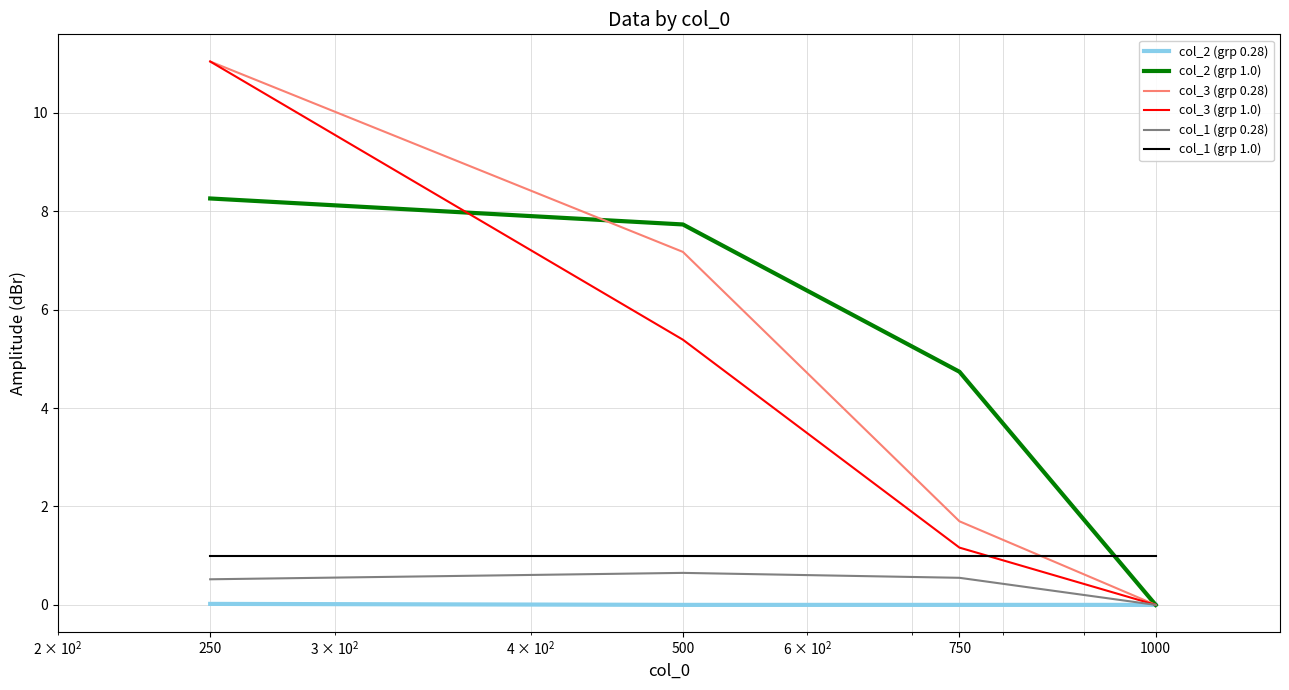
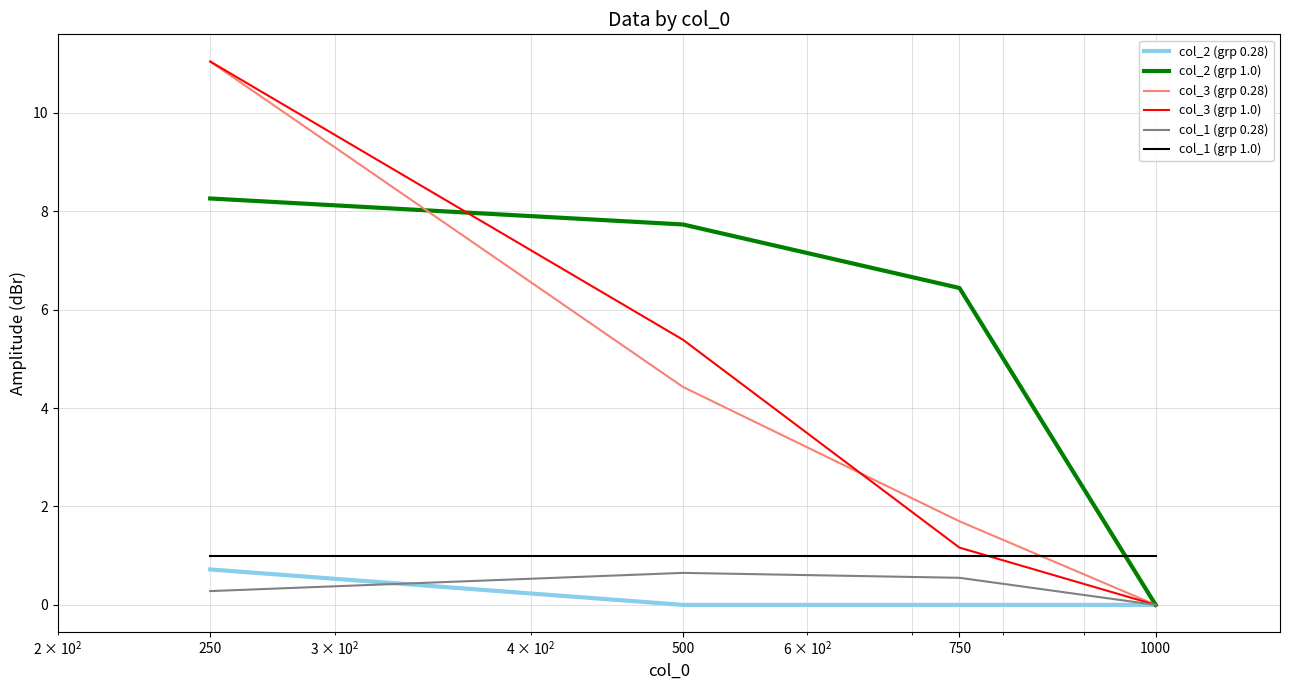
col_2 (grp 0.28), 250: 0.0 -> 0.7
col_1 (grp 0.28), 250: 0.5 -> 0.3
col_3 (grp 0.28), 500: 7.2 -> 4.4
col_2 (grp 1.0), 750: 4.7 -> 6.4
